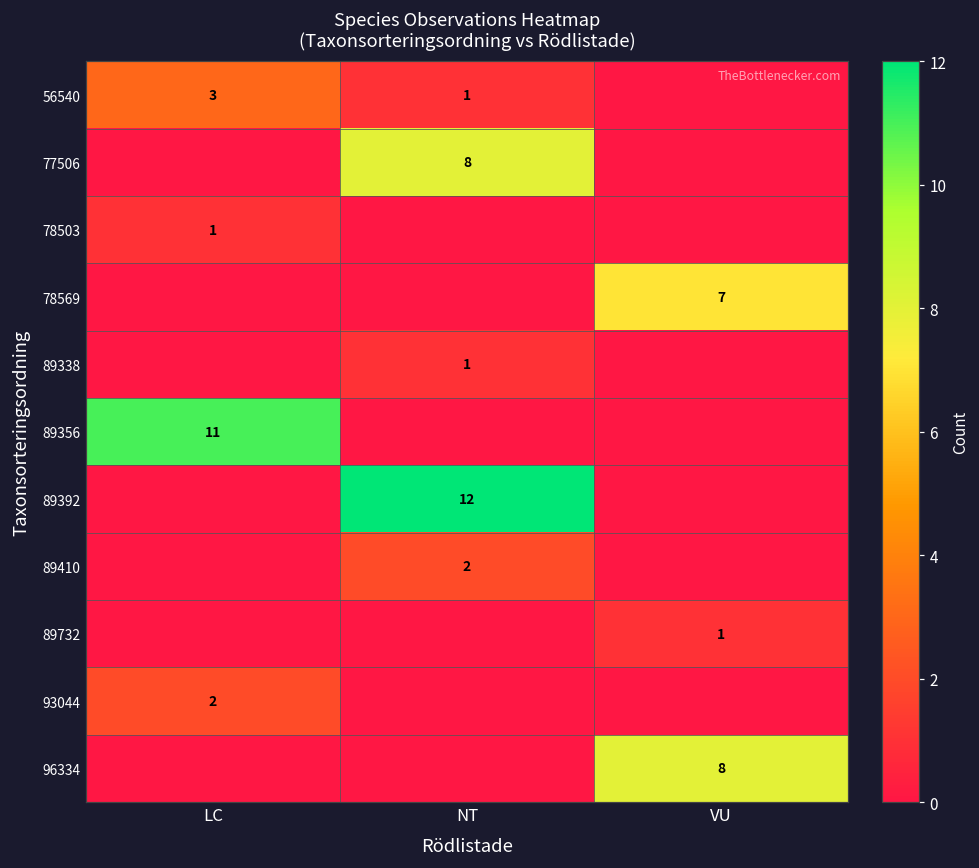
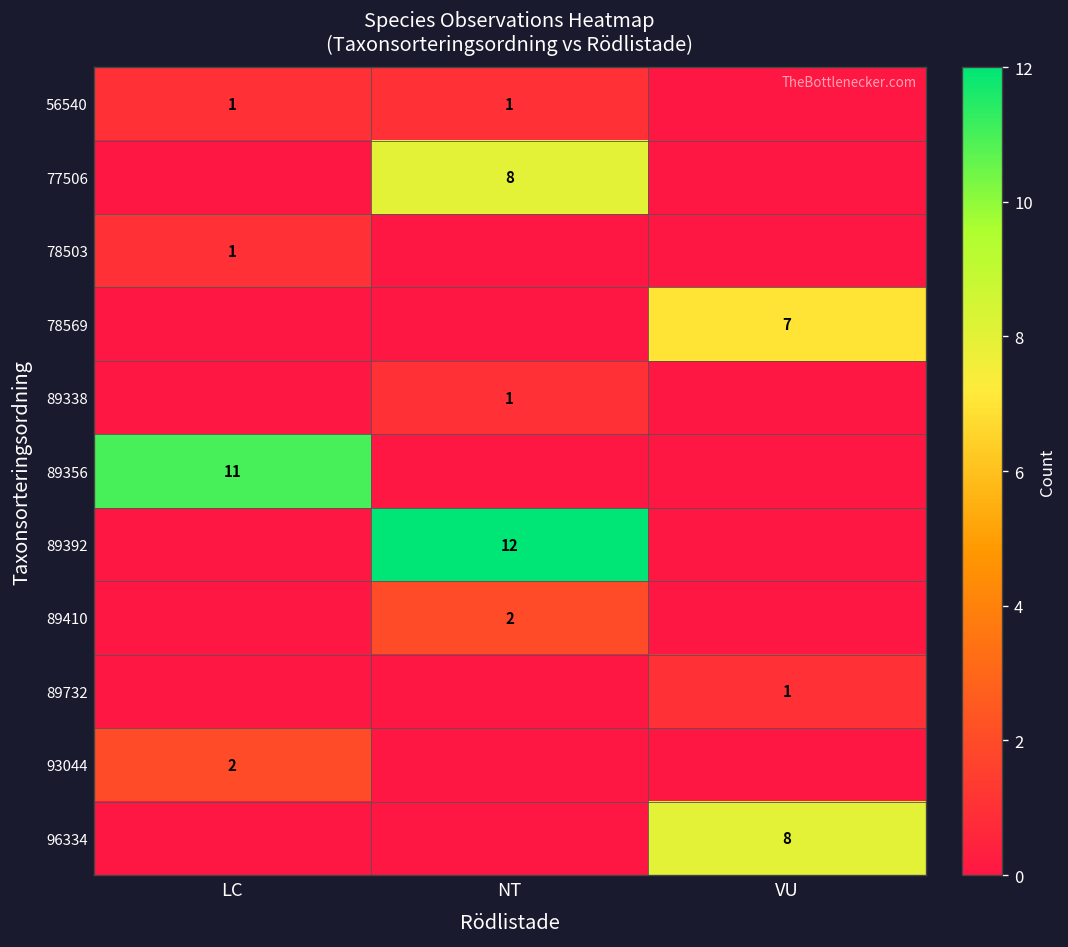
56540, LC: 3 -> 1
